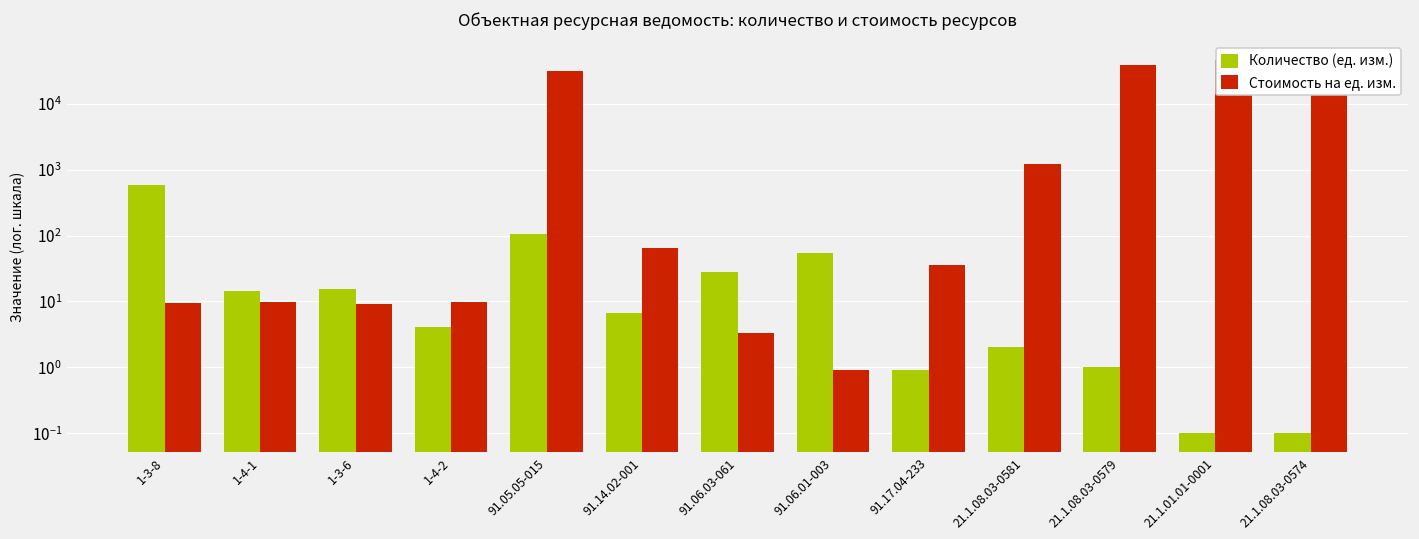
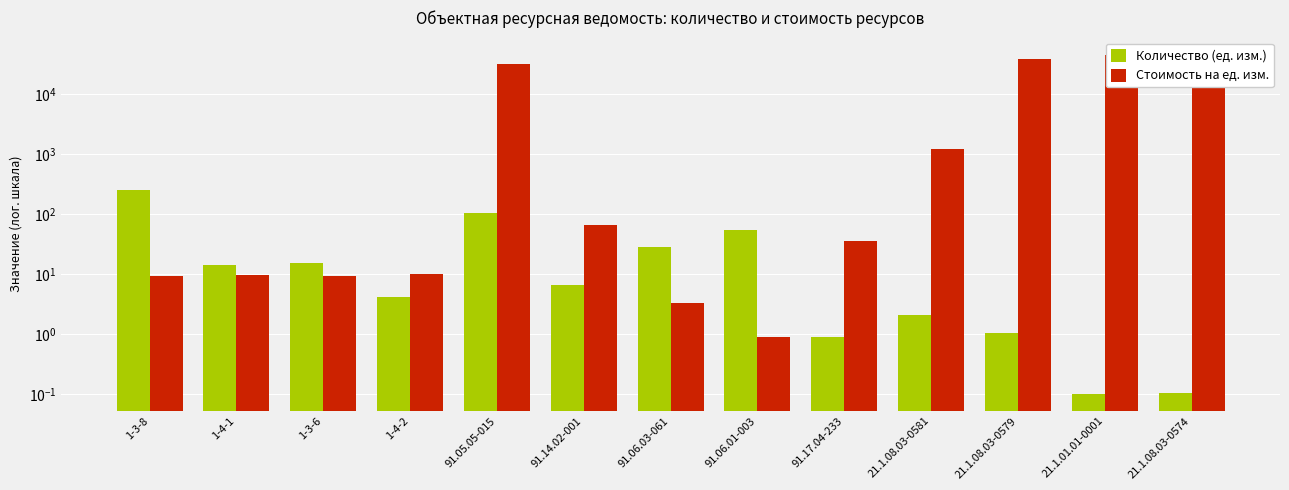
Количество (ед. изм.), 1-3-8: 600 -> 250
